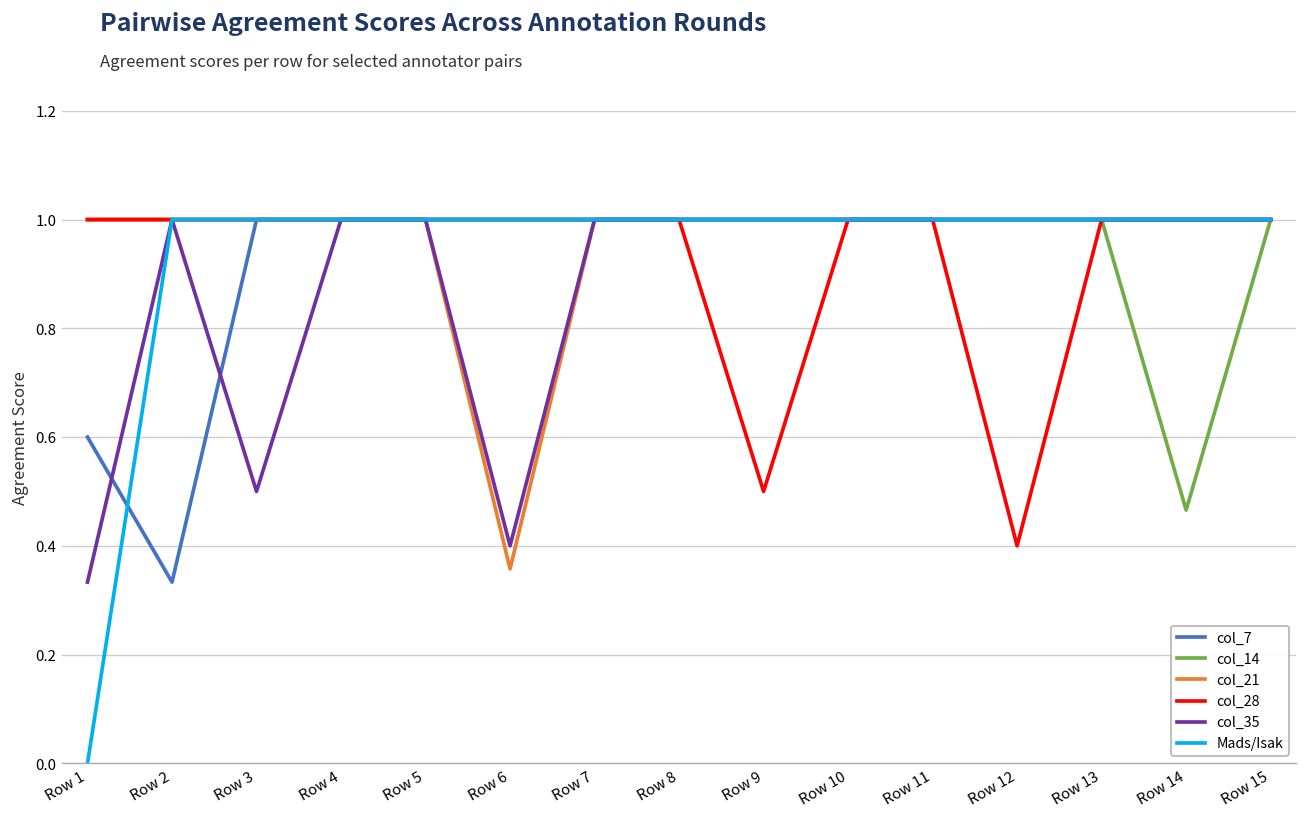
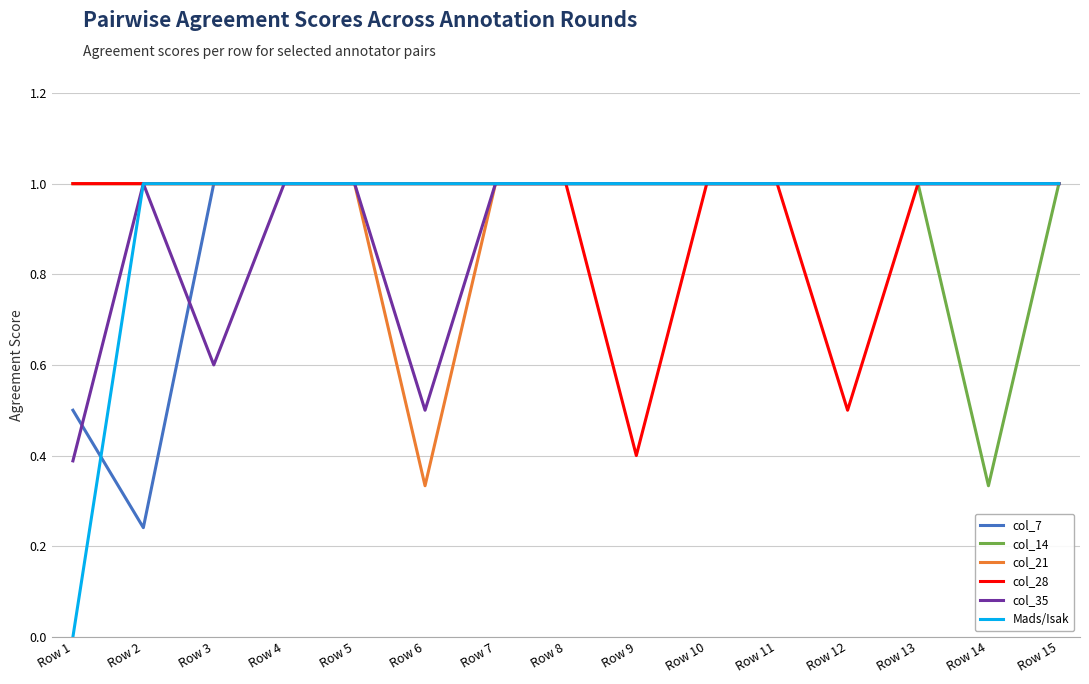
col_7, Row 1: 0.6 -> 0.5
col_35, Row 1: 0.33 -> 0.39
col_7, Row 2: 0.33 -> 0.24
col_35, Row 3: 0.5 -> 0.6
col_21, Row 6: 0.36 -> 0.33
col_35, Row 6: 0.4 -> 0.5
col_28, Row 9: 0.5 -> 0.4
col_28, Row 12: 0.4 -> 0.5
col_14, Row 14: 0.47 -> 0.33
